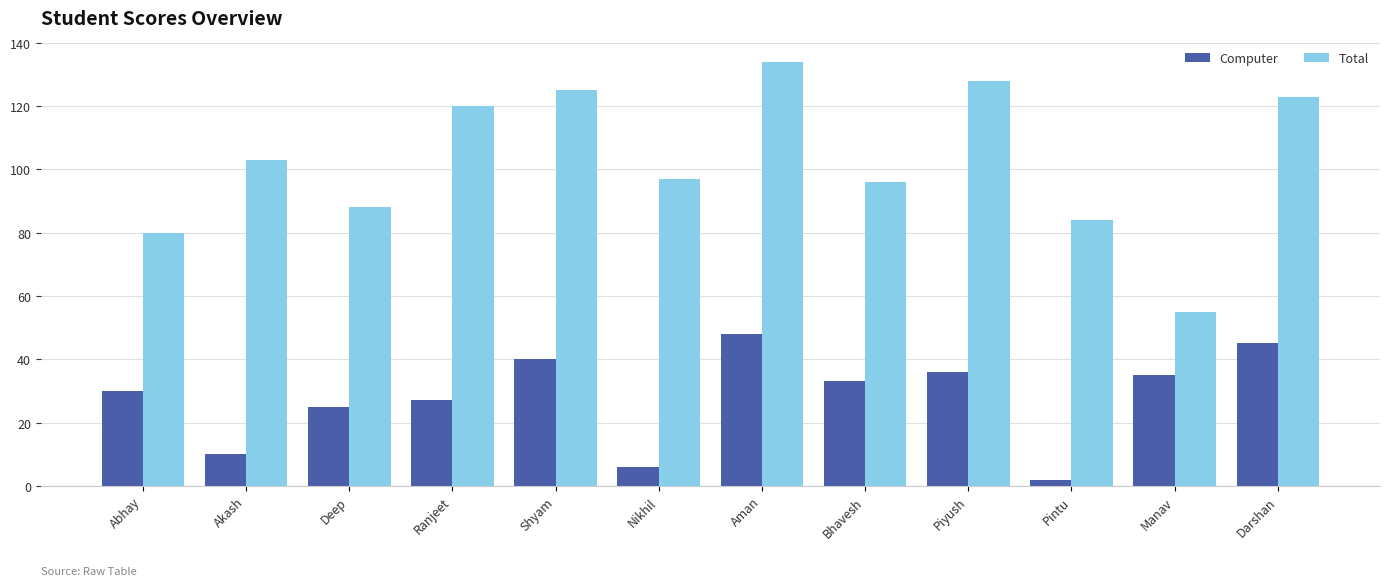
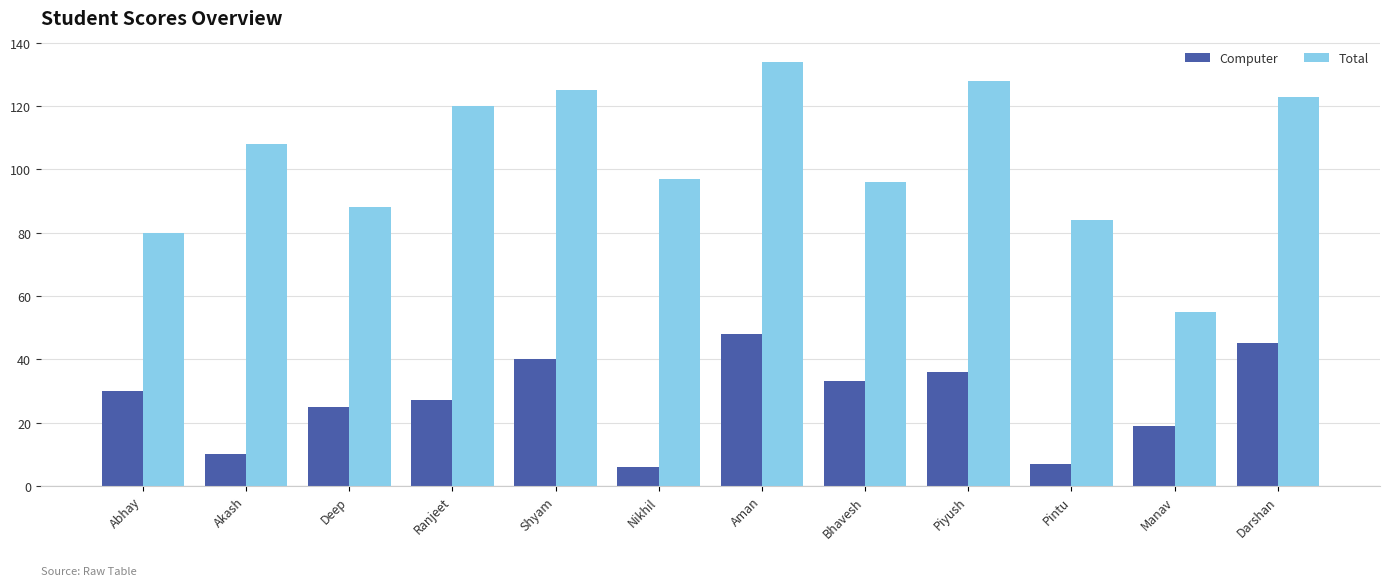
Total, Akash: 103 -> 108
Computer, Pintu: 2 -> 7
Computer, Manav: 35 -> 19
